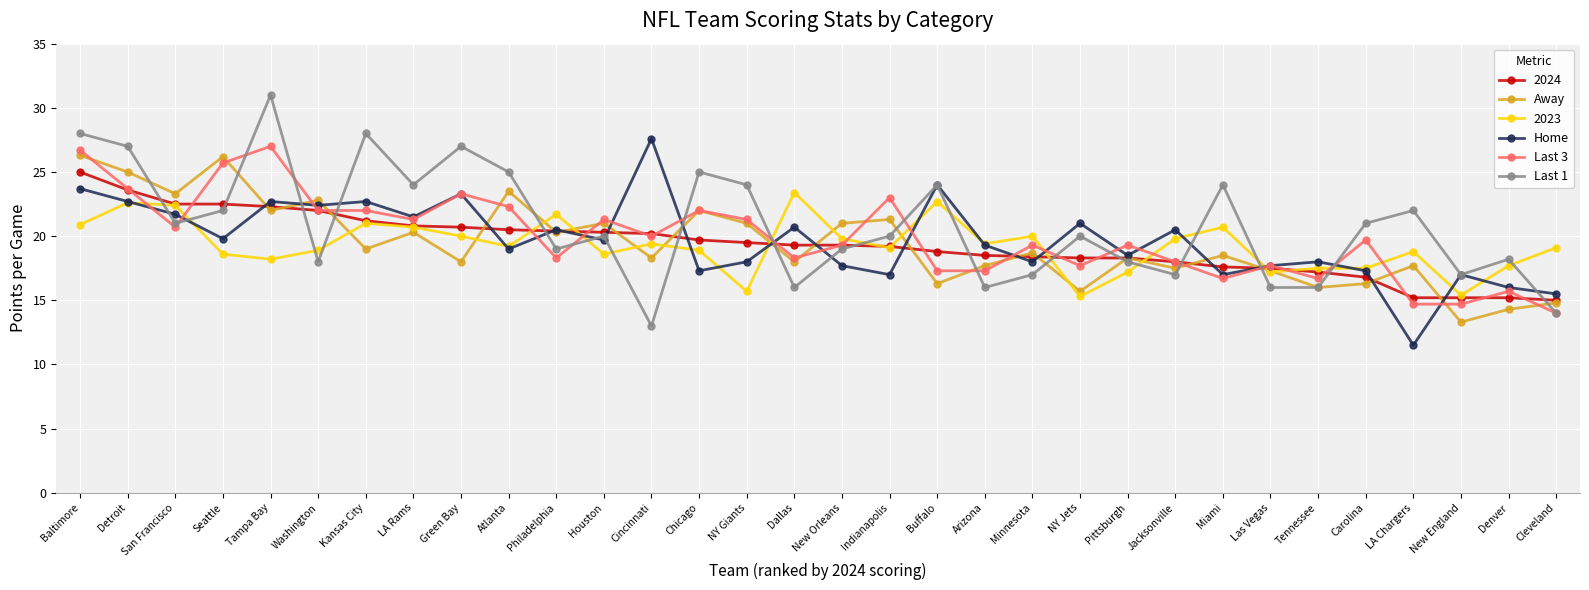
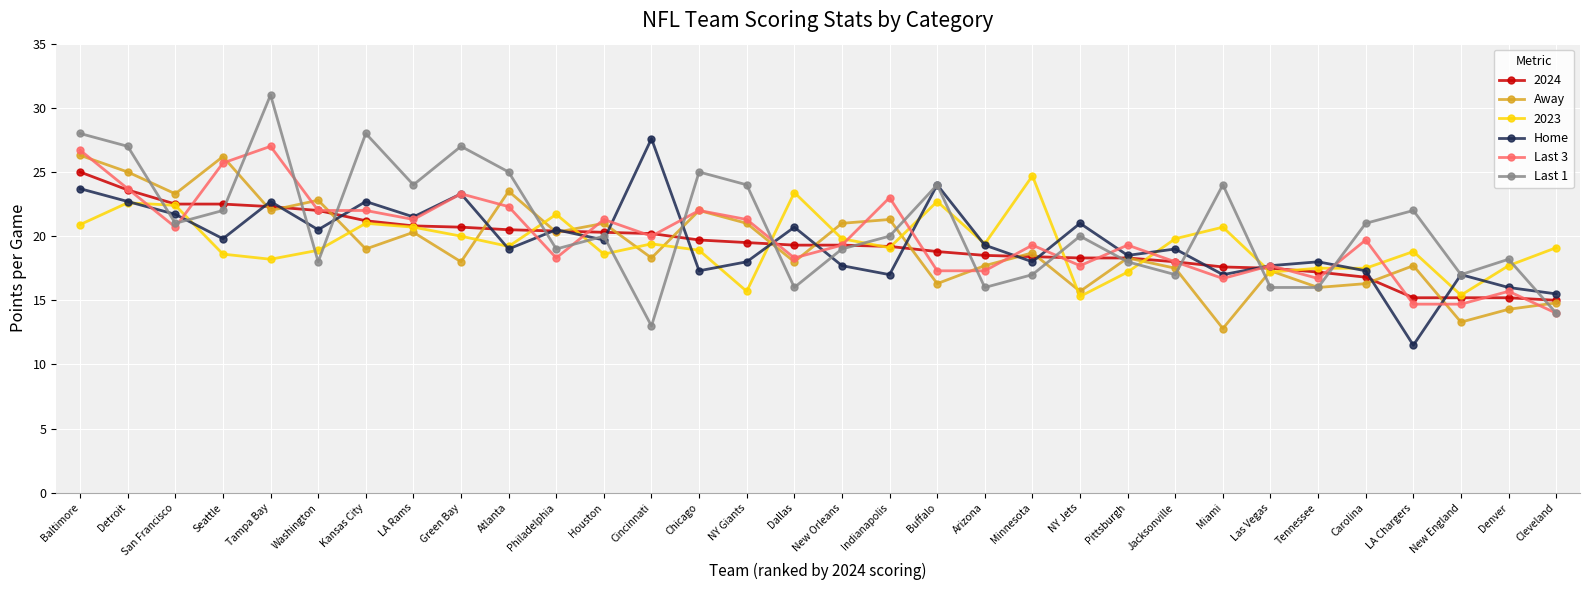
Home, Washington: 22.4 -> 20.5
2023, Minnesota: 20.0 -> 24.7
Home, Jacksonville: 20.5 -> 19.0
Away, Miami: 18.5 -> 12.8
